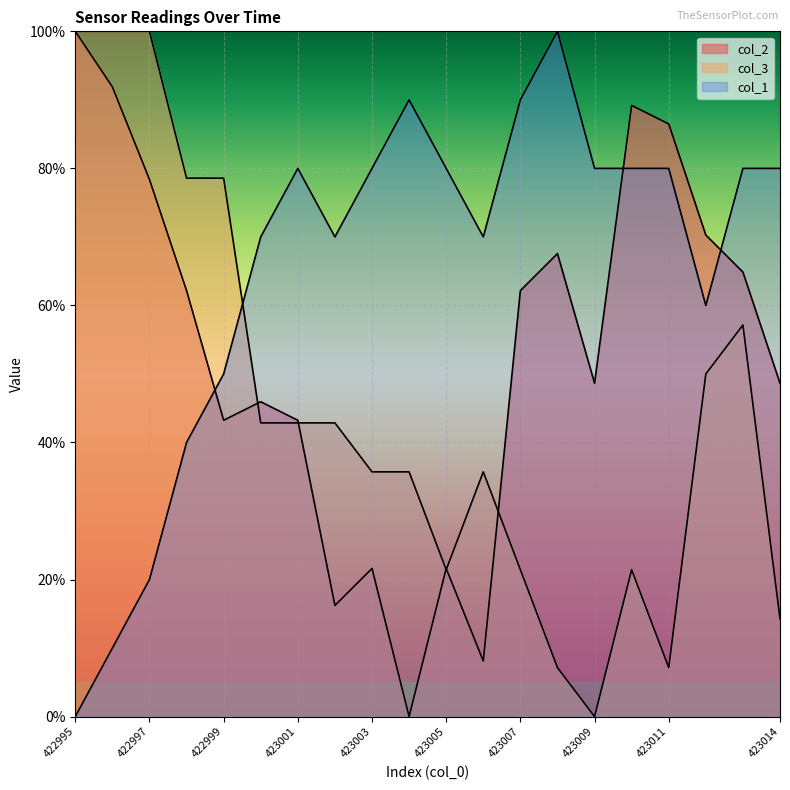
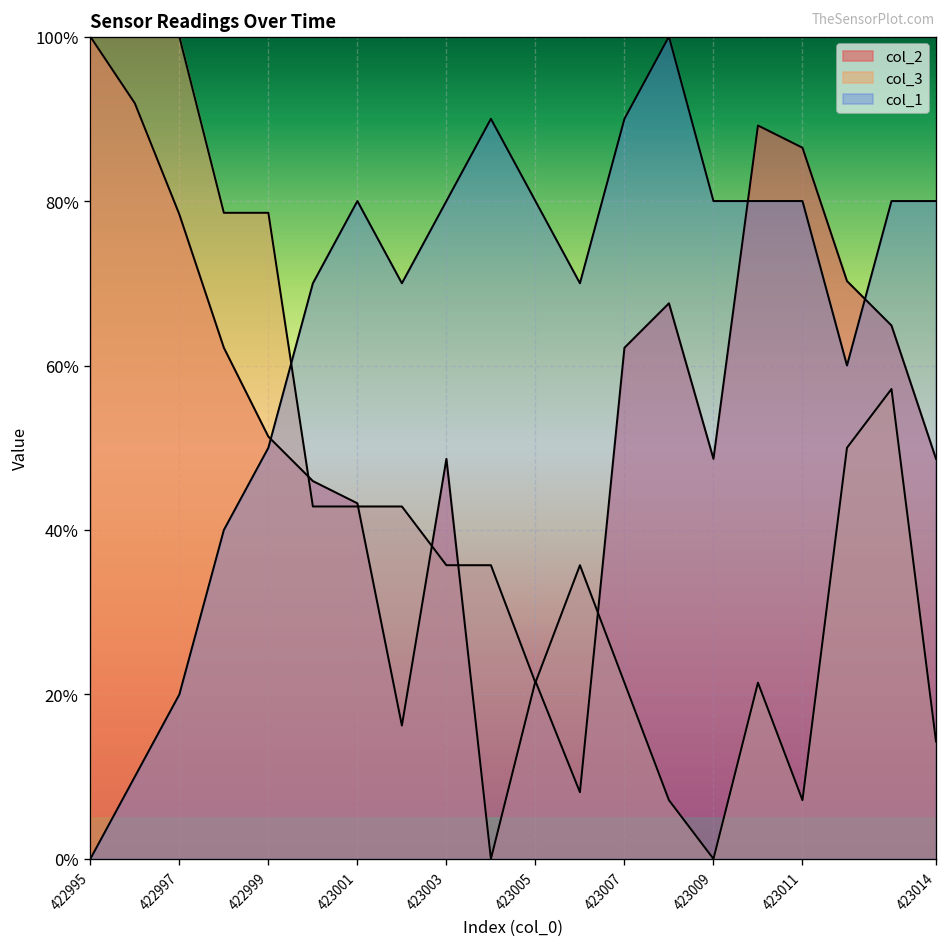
col_2, 422999: 43% -> 51%
col_2, 423003: 22% -> 49%
